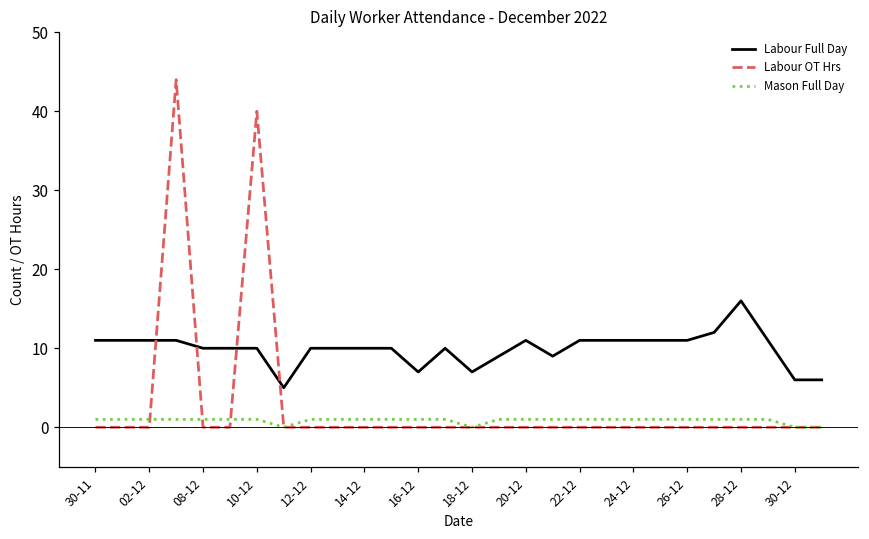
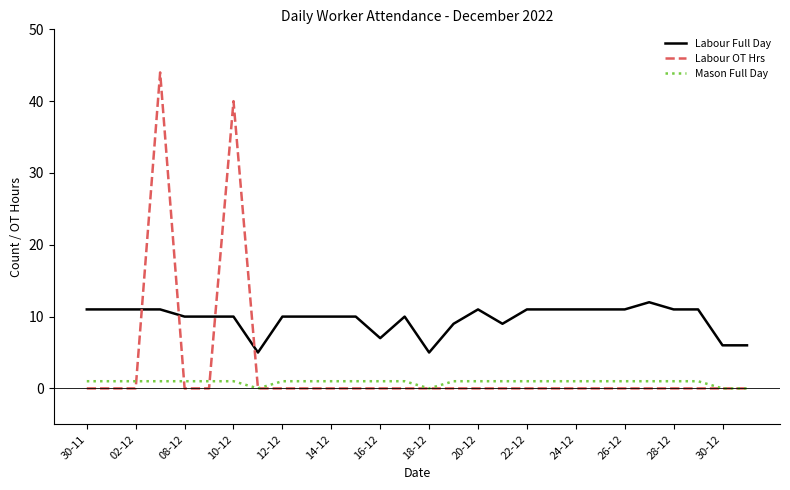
Labour Full Day, 18-12: 7 -> 5
Labour Full Day, 28-12: 16 -> 11
